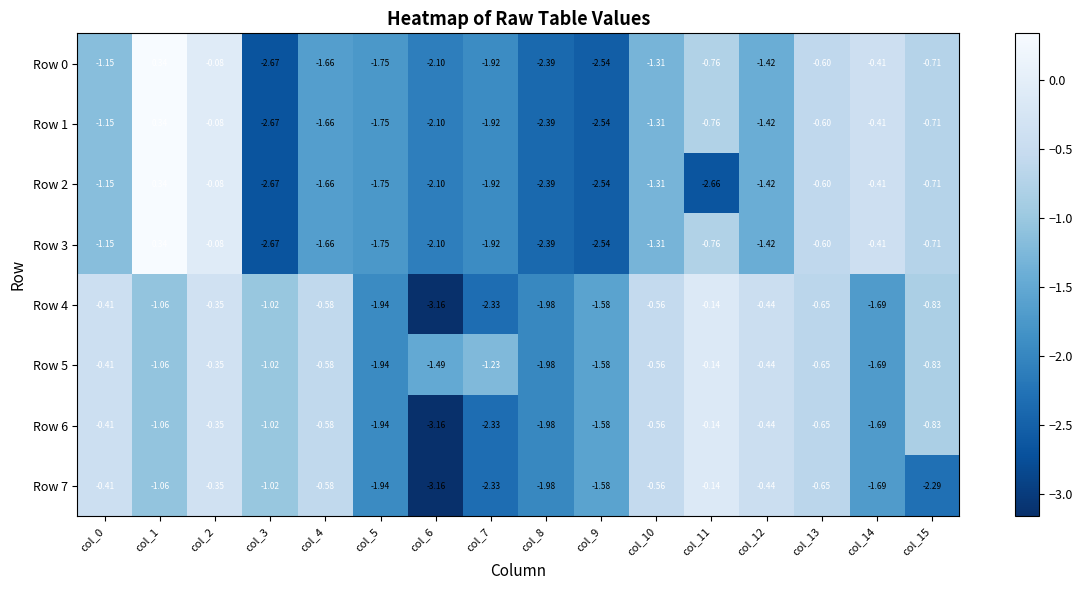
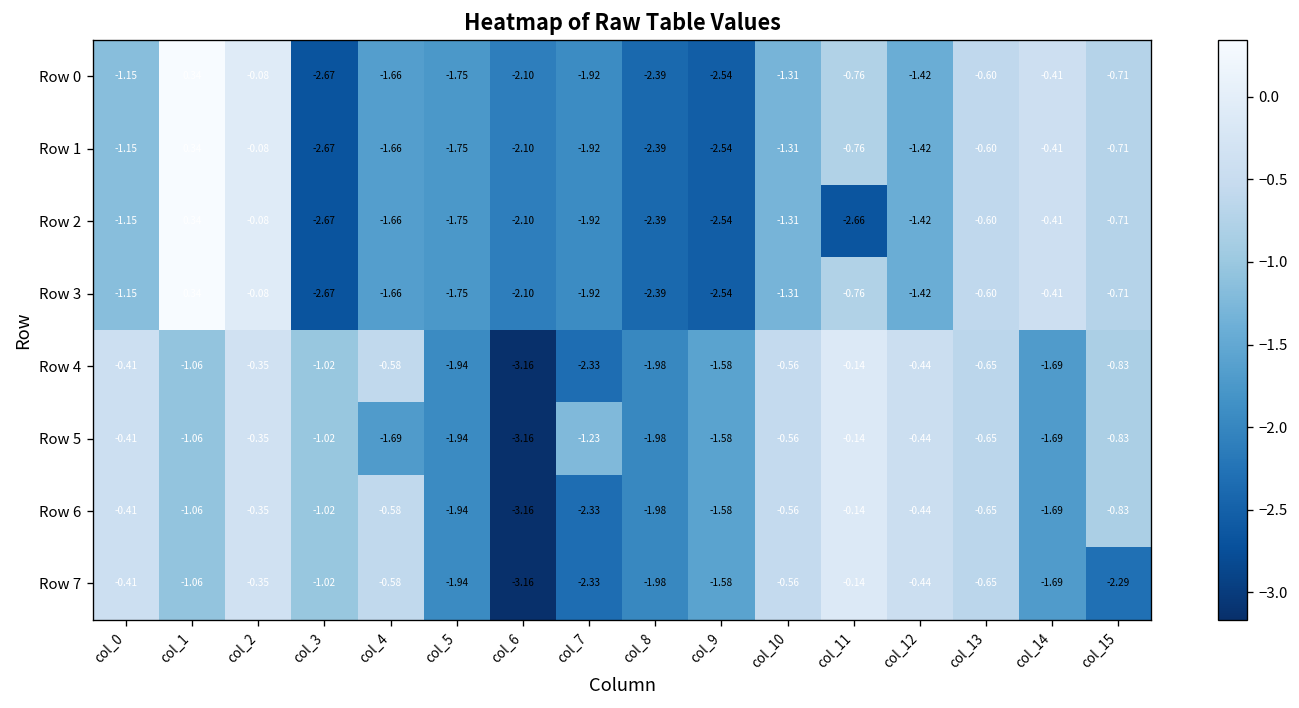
Row 5, col_4: -0.58 -> -1.69
Row 5, col_6: -1.49 -> -3.16
